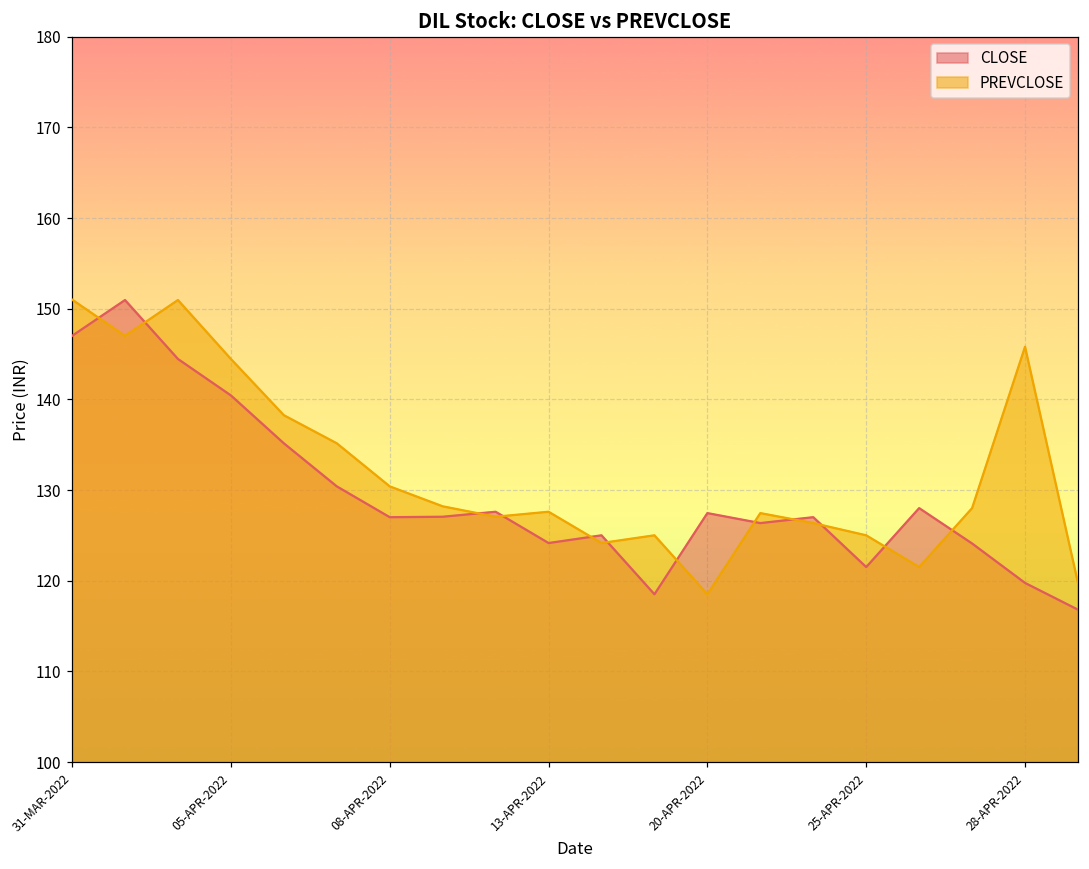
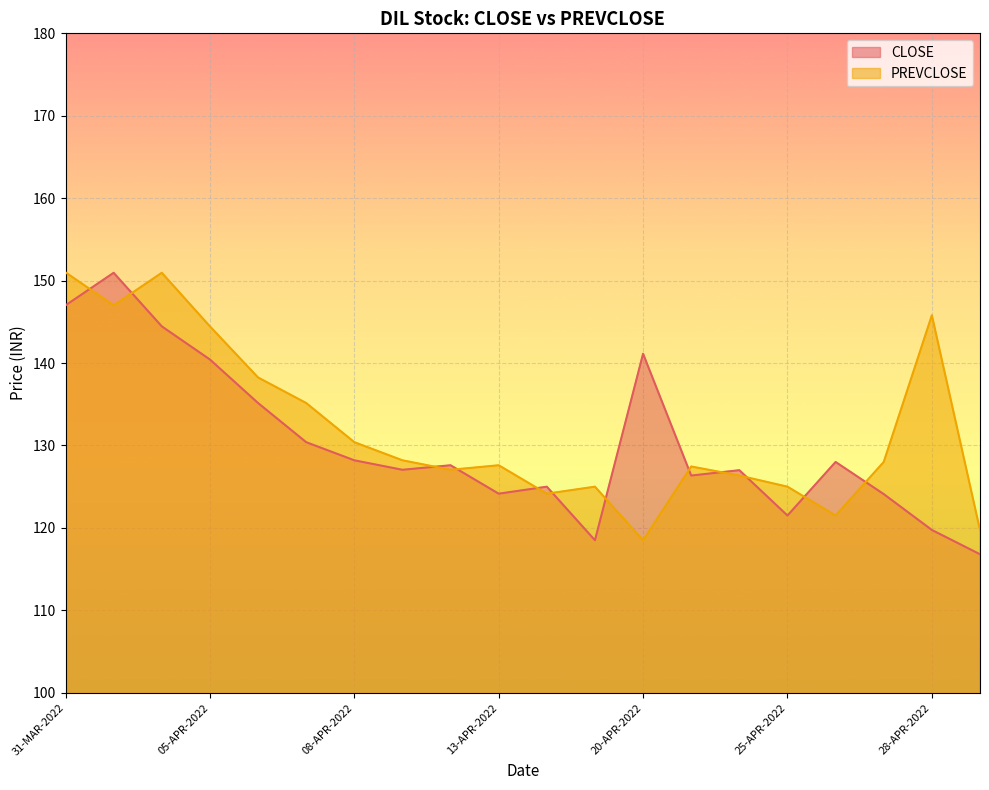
CLOSE, 08-APR-2022: 127 -> 128
CLOSE, 20-APR-2022: 127 -> 141
